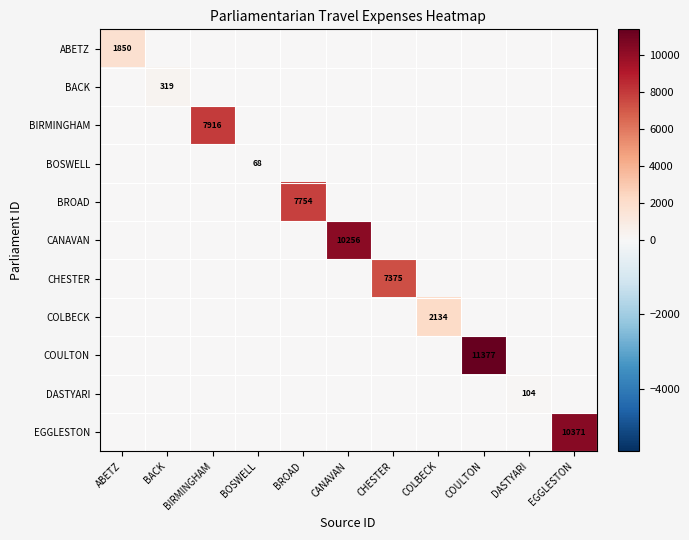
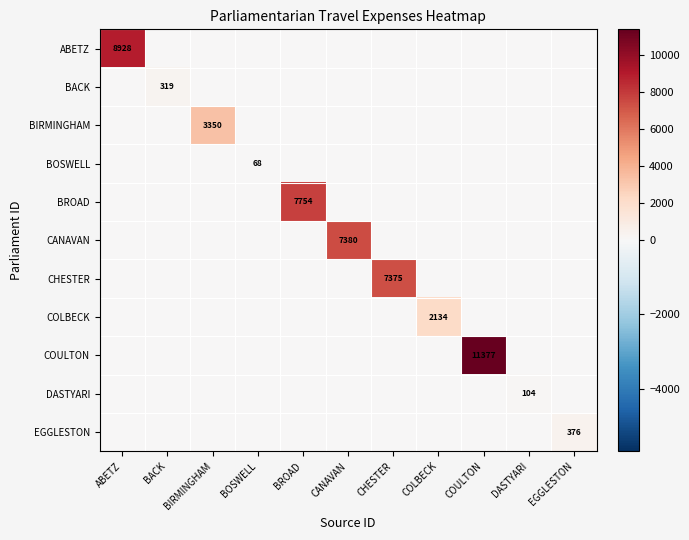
ABETZ, ABETZ: 1850 -> 8928
BIRMINGHAM, BIRMINGHAM: 7916 -> 3350
CANAVAN, CANAVAN: 10256 -> 7380
EGGLESTON, EGGLESTON: 10371 -> 376
